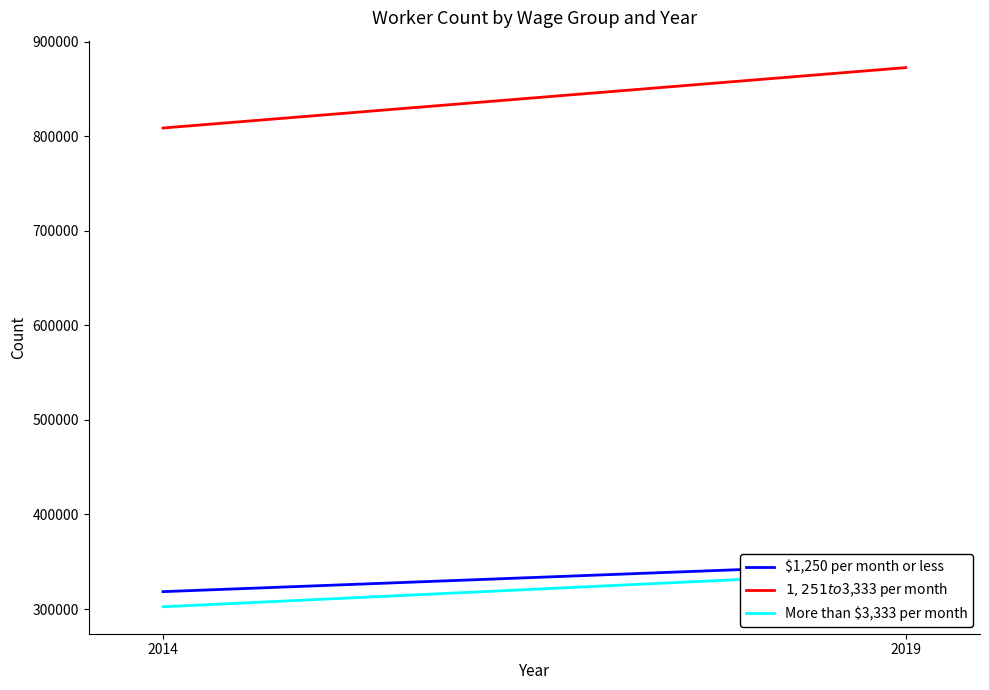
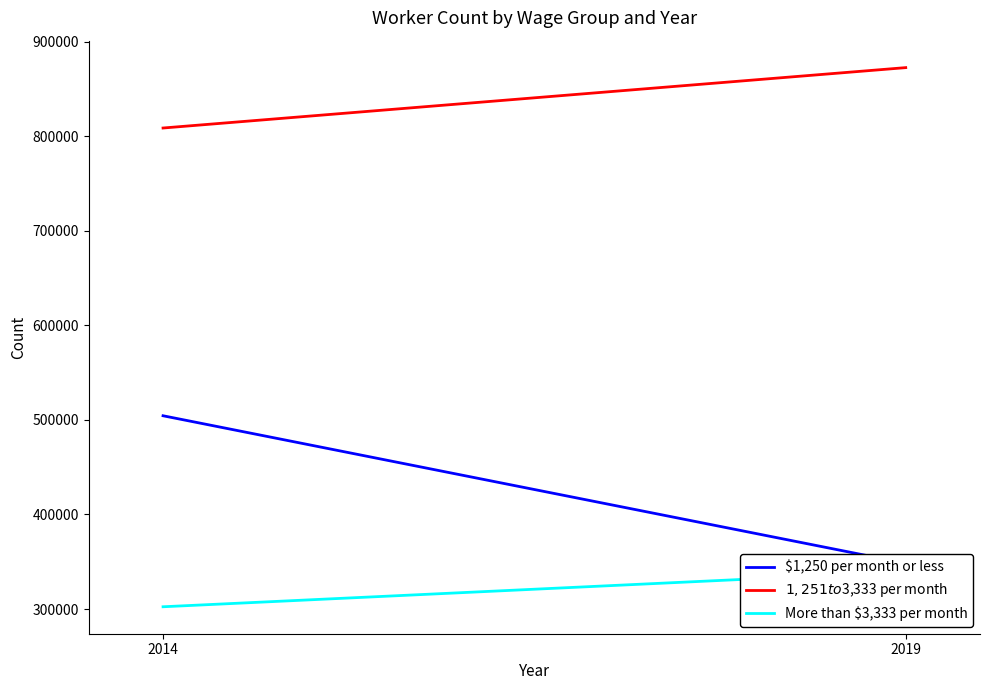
$1,250 per month or less, 2014: 320000 -> 500000
